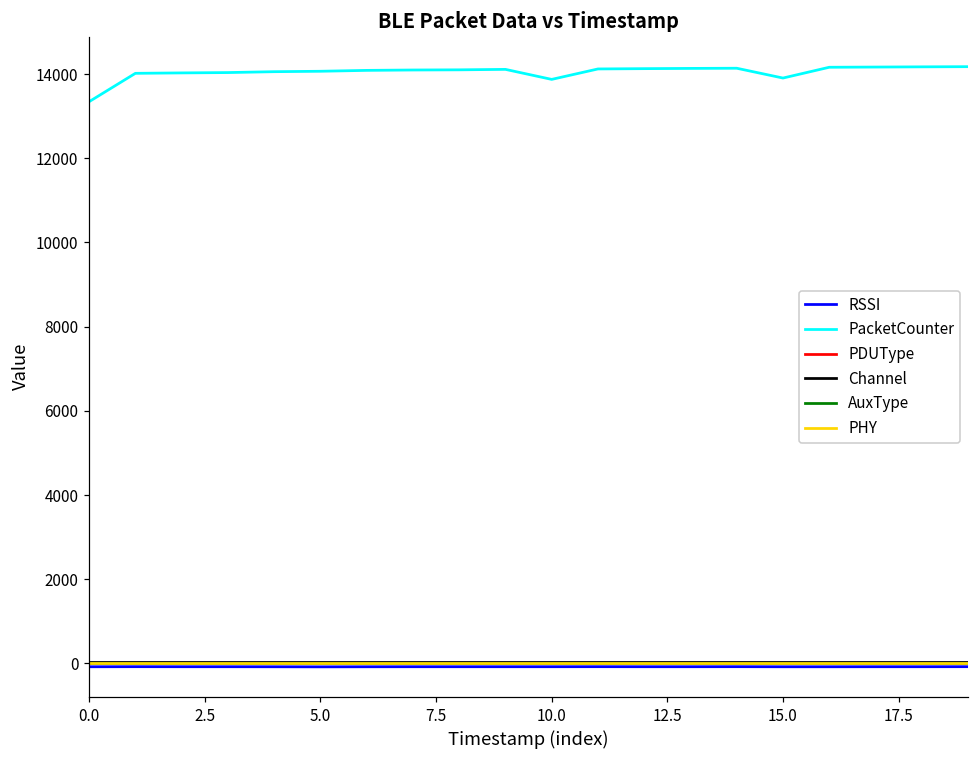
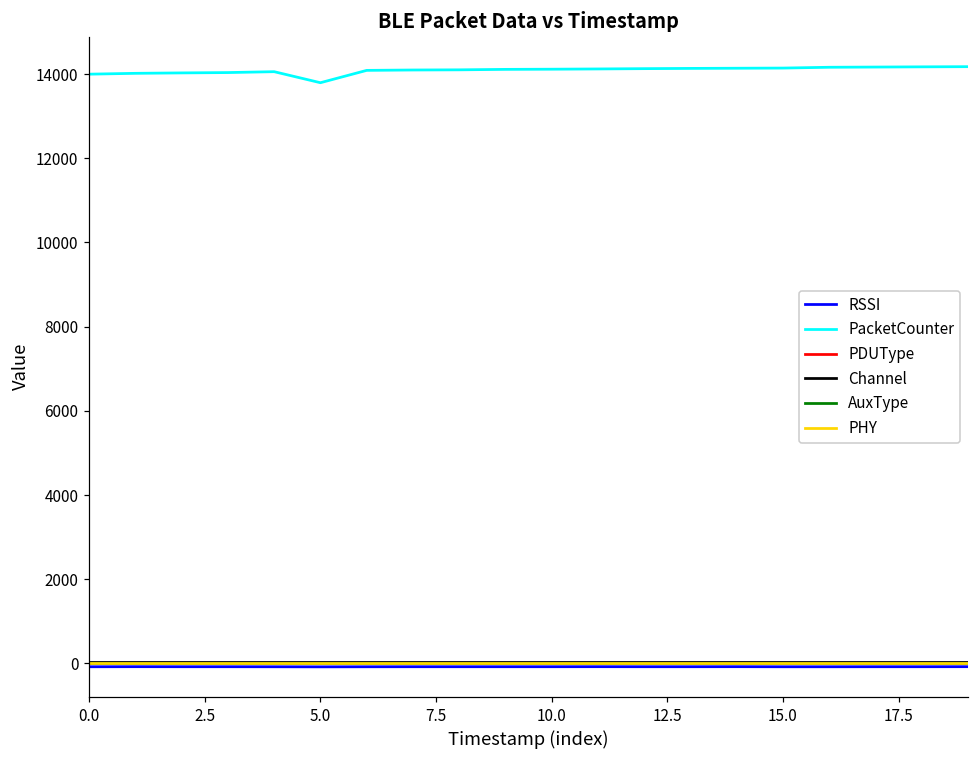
PacketCounter, 0.0: 13300 -> 14000
PacketCounter, 5.0: 14100 -> 13800
PacketCounter, 10.0: 13900 -> 14100
PacketCounter, 15.0: 13900 -> 14100
